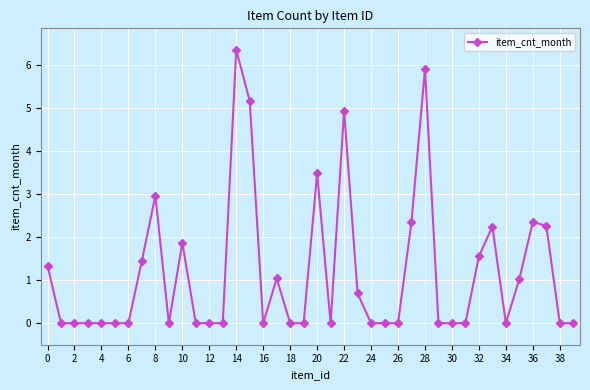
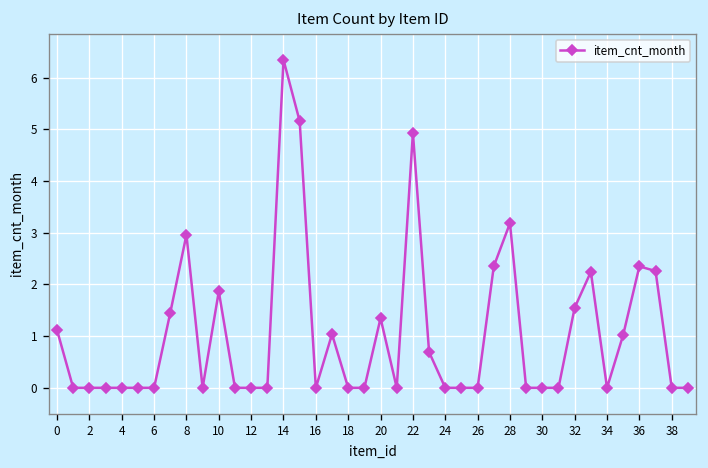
0: 1.3 -> 1.1
20: 3.5 -> 1.3
28: 5.9 -> 3.2
